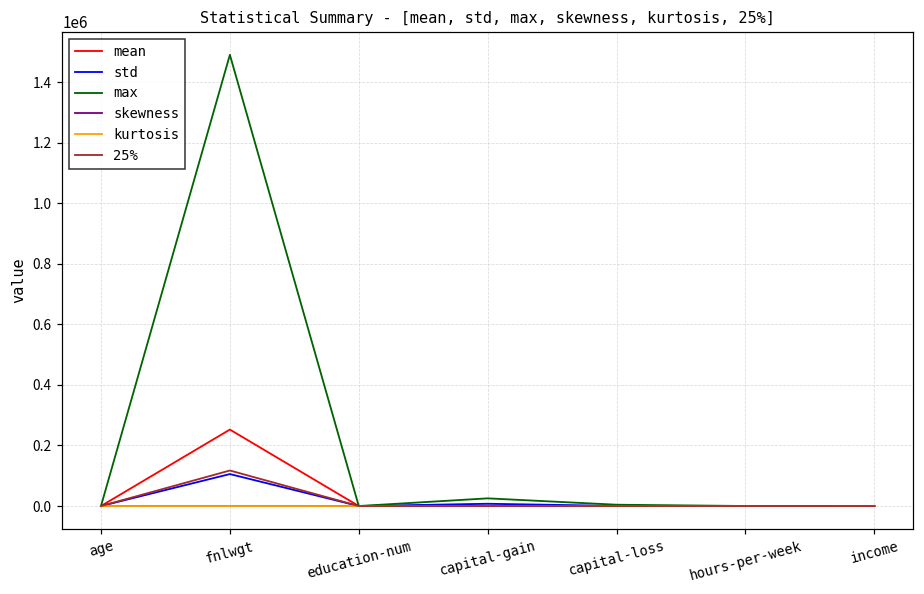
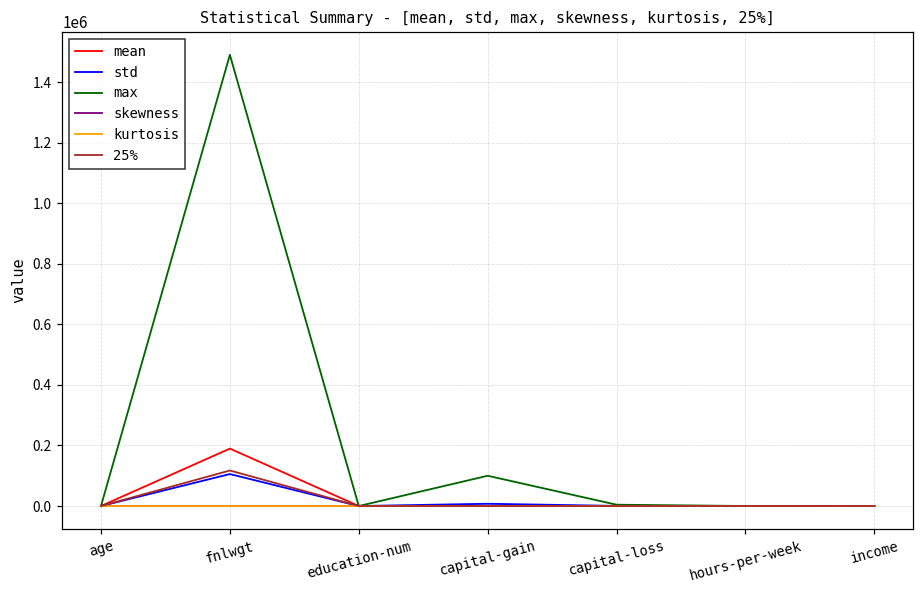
mean, fnlwgt: 250000 -> 190000
max, capital-gain: 30000 -> 100000
